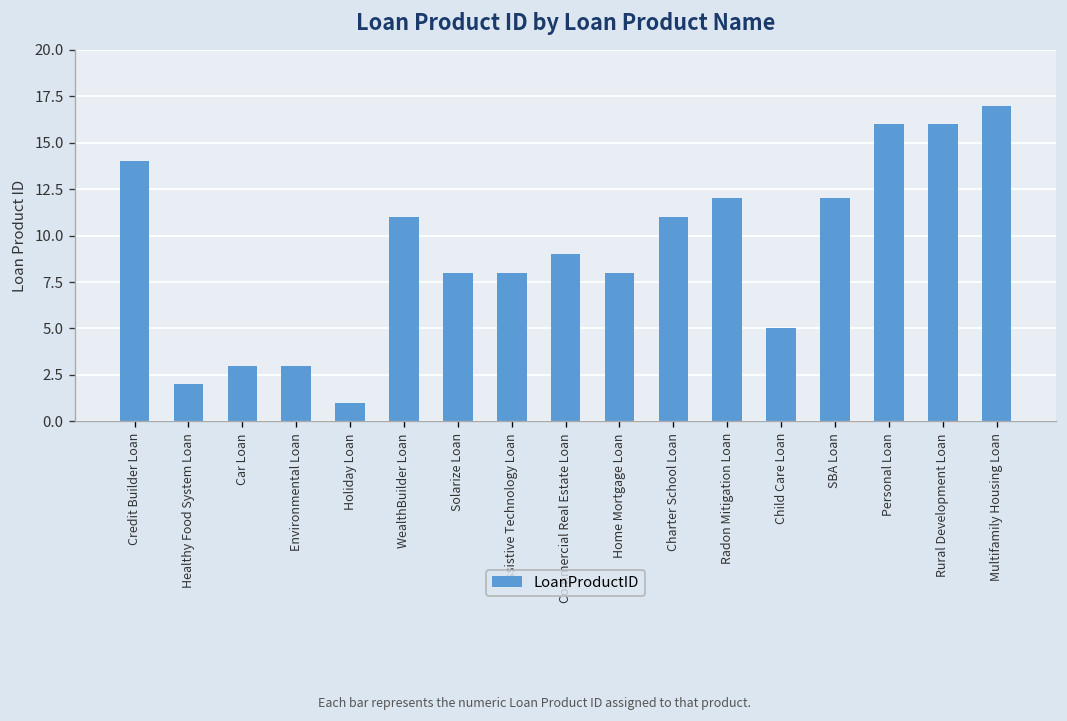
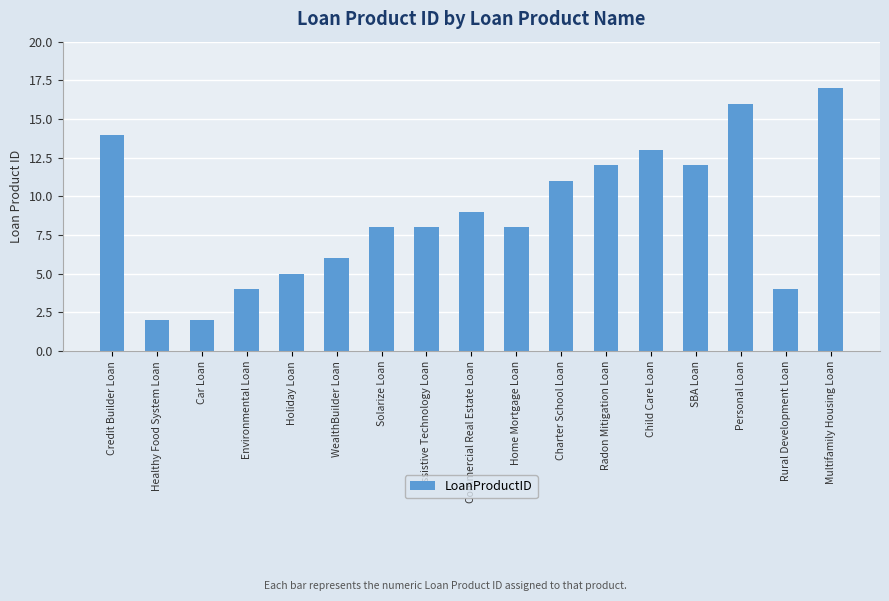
Car Loan: 3 -> 2
Environmental Loan: 3 -> 4
Holiday Loan: 1 -> 5
WealthBuilder Loan: 11 -> 6
Child Care Loan: 5 -> 13
Rural Development Loan: 16 -> 4
